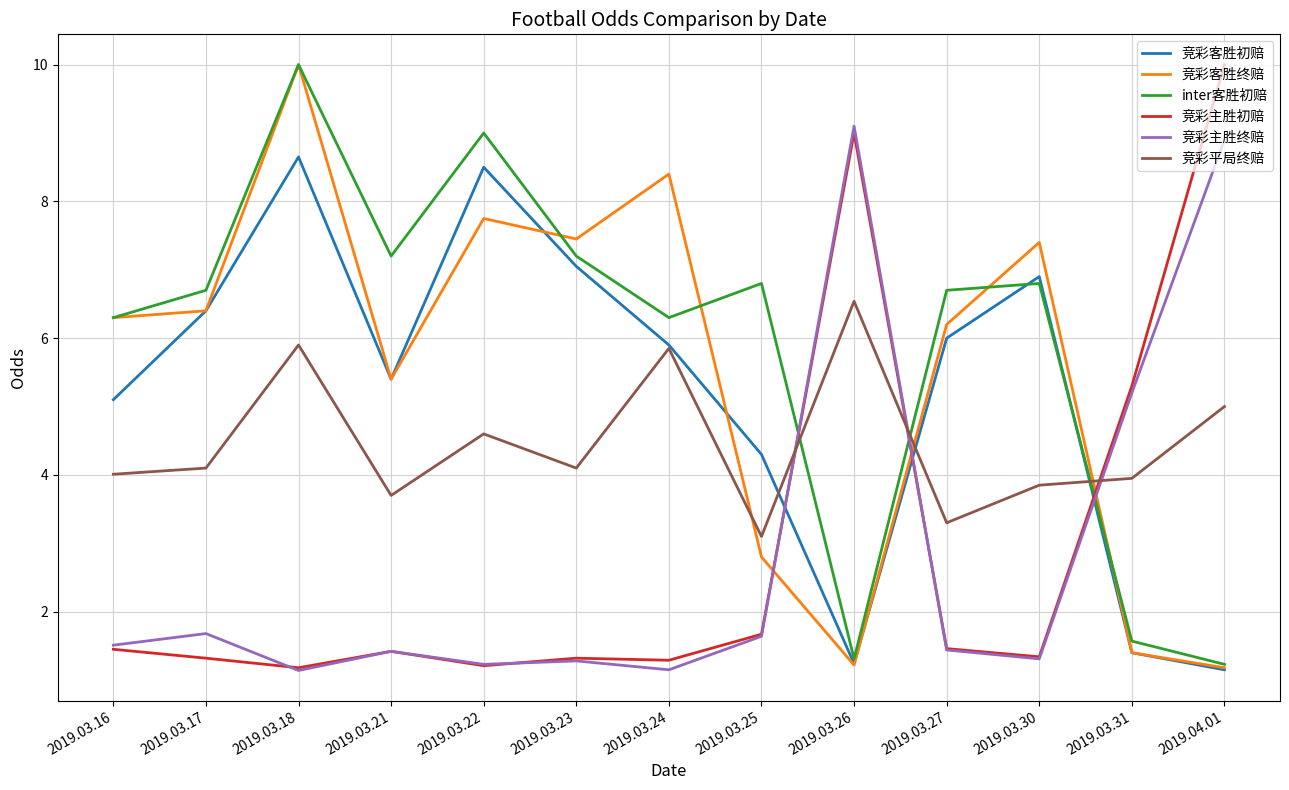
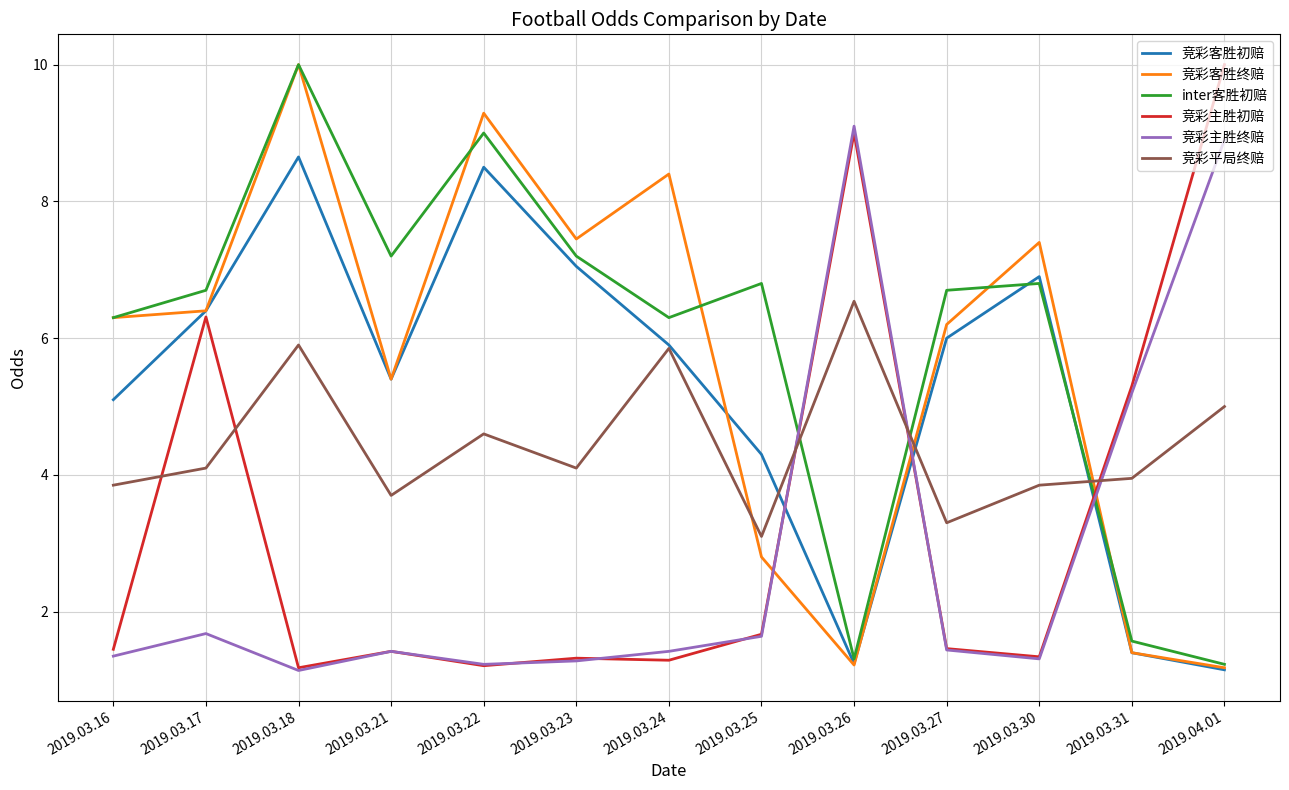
竞彩主胜终赔, 2019.03.16: 1.5 -> 1.4
竞彩平局终赔, 2019.03.16: 4.0 -> 3.9
竞彩主胜初赔, 2019.03.17: 1.3 -> 6.3
竞彩客胜终赔, 2019.03.22: 7.8 -> 9.3
竞彩主胜终赔, 2019.03.24: 1.2 -> 1.4
